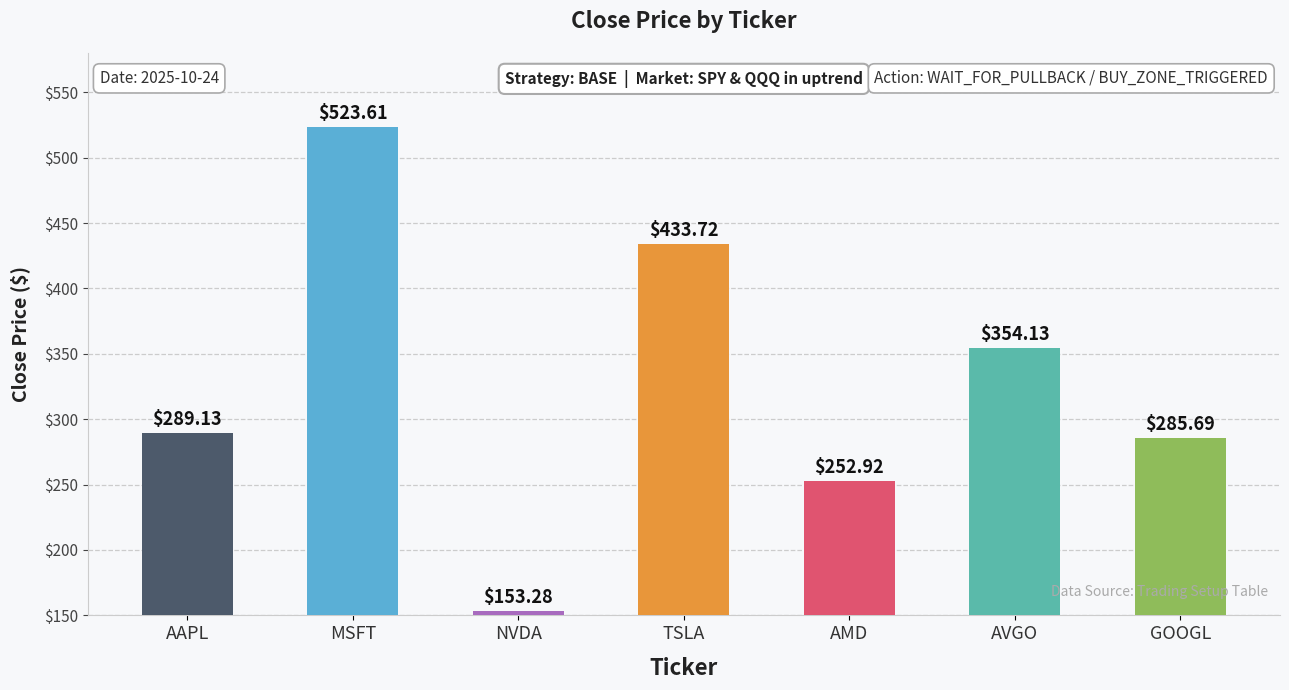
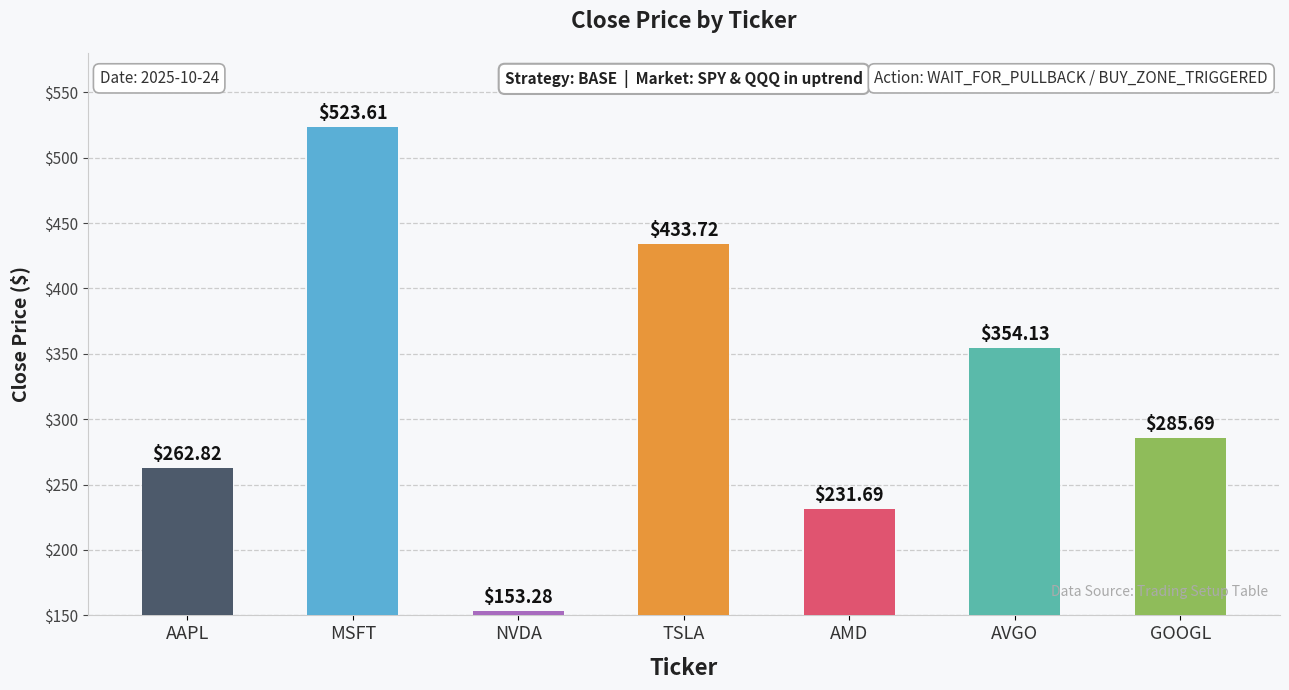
AAPL: $289.13 -> $262.82
AMD: $252.92 -> $231.69
